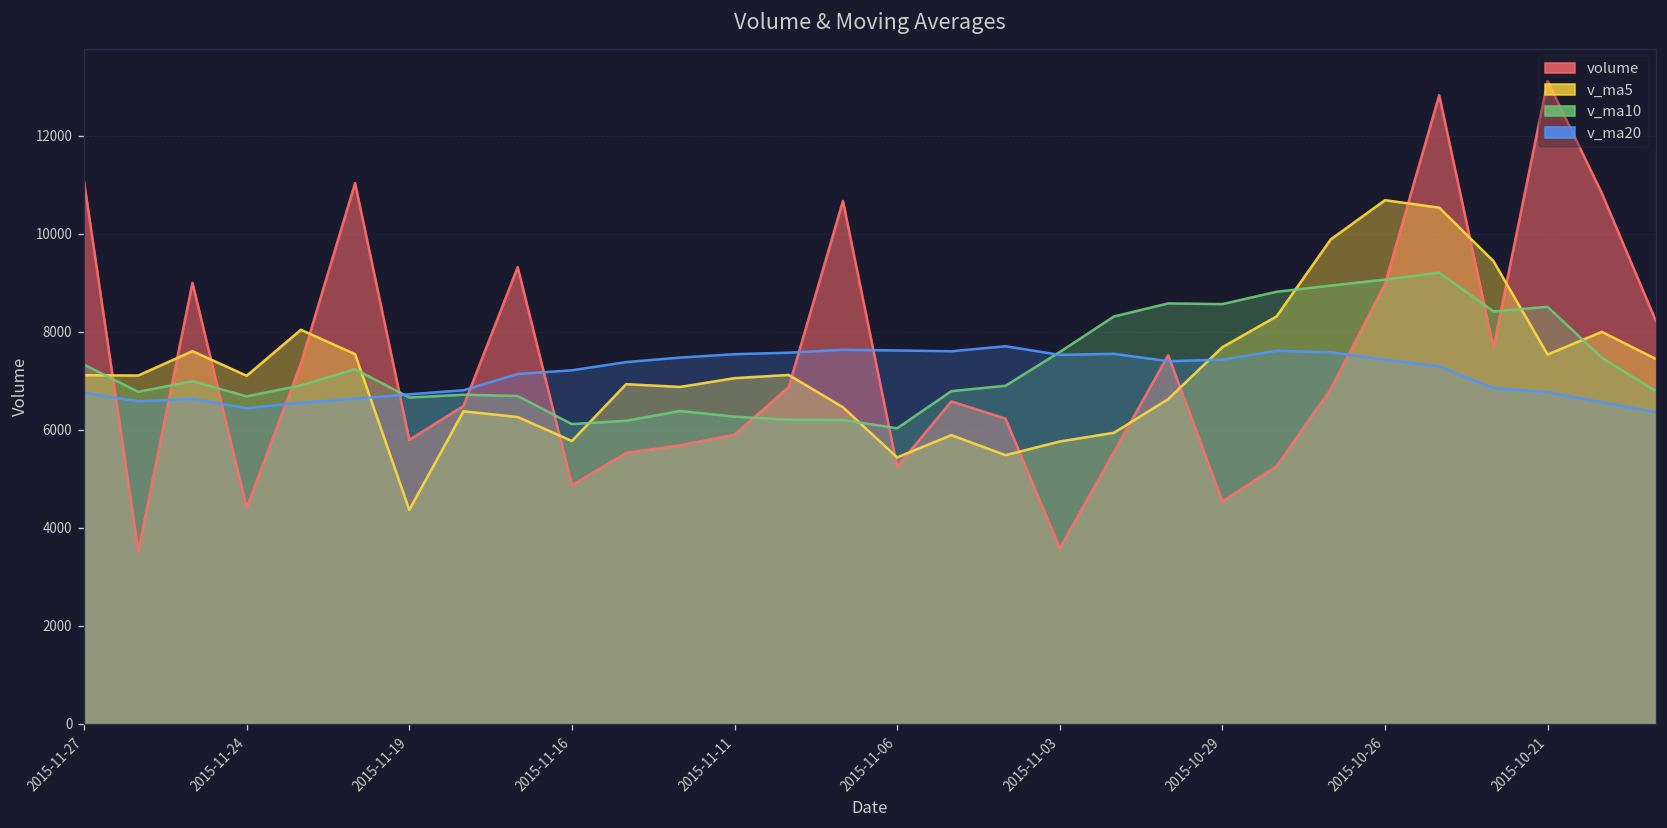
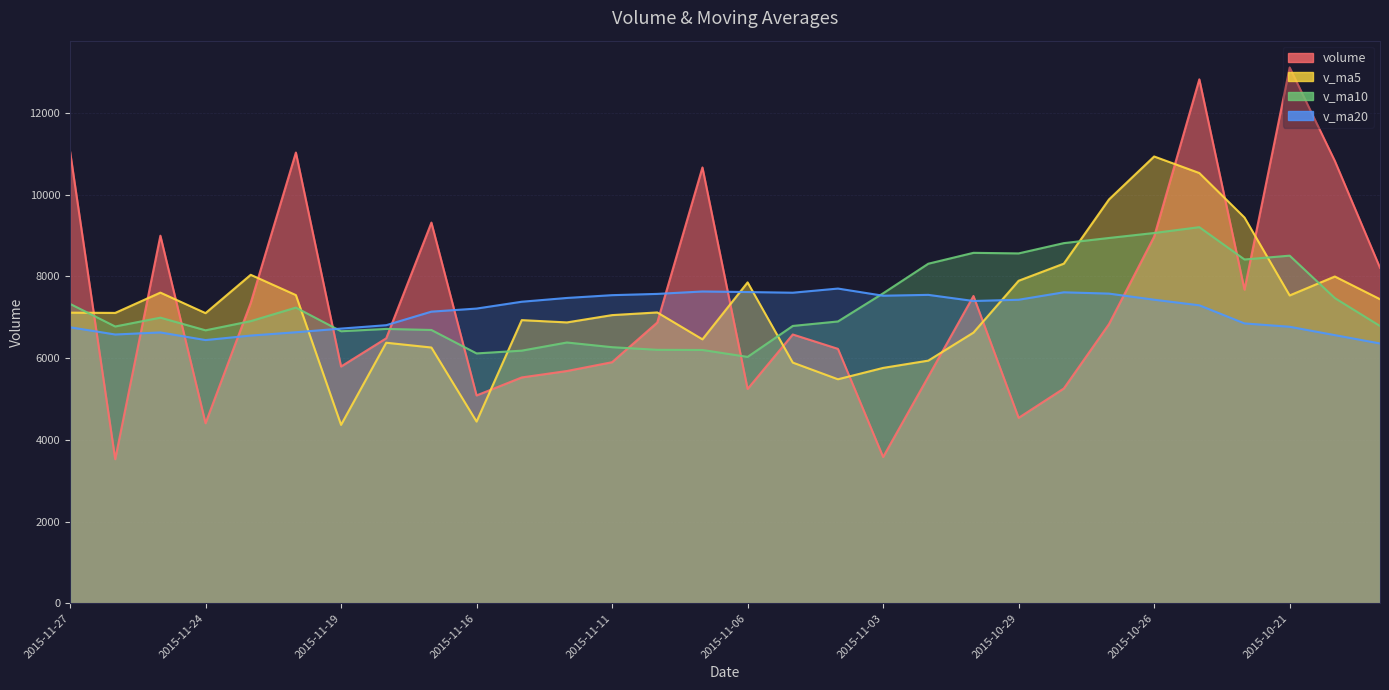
volume, 2015-11-16: 4900 -> 5100
v_ma5, 2015-11-16: 5800 -> 4400
v_ma5, 2015-11-06: 5400 -> 7900
v_ma5, 2015-10-29: 7700 -> 7900
v_ma5, 2015-10-26: 10700 -> 10900
